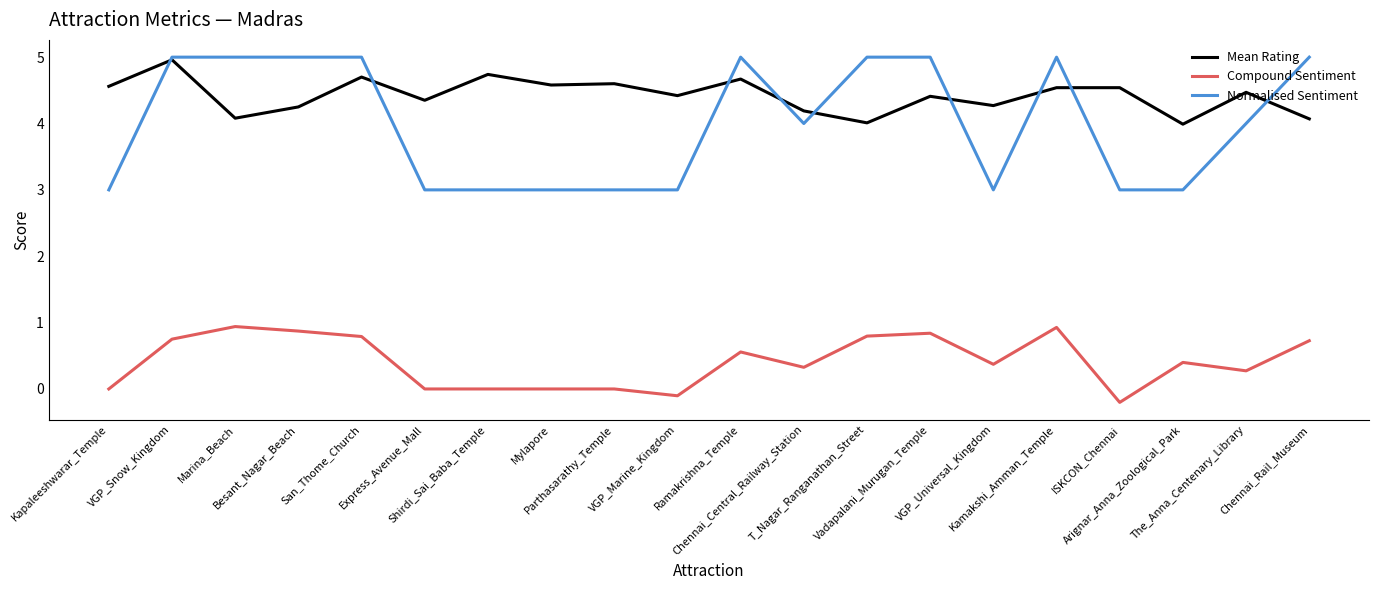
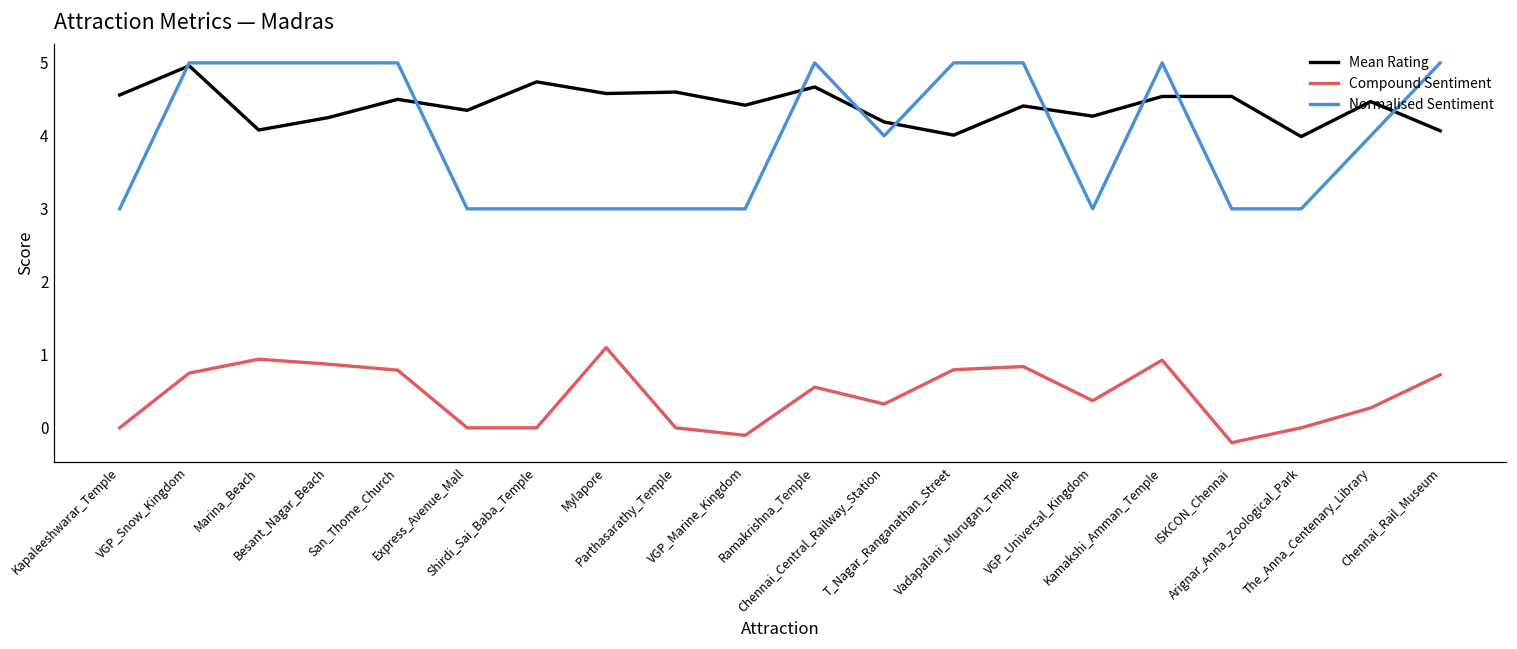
Mean Rating, San_Thome_Church: 4.7 -> 4.5
Compound Sentiment, Mylapore: 0.0 -> 1.1
Compound Sentiment, Arignar_Anna_Zoological_Park: 0.4 -> 0.0
